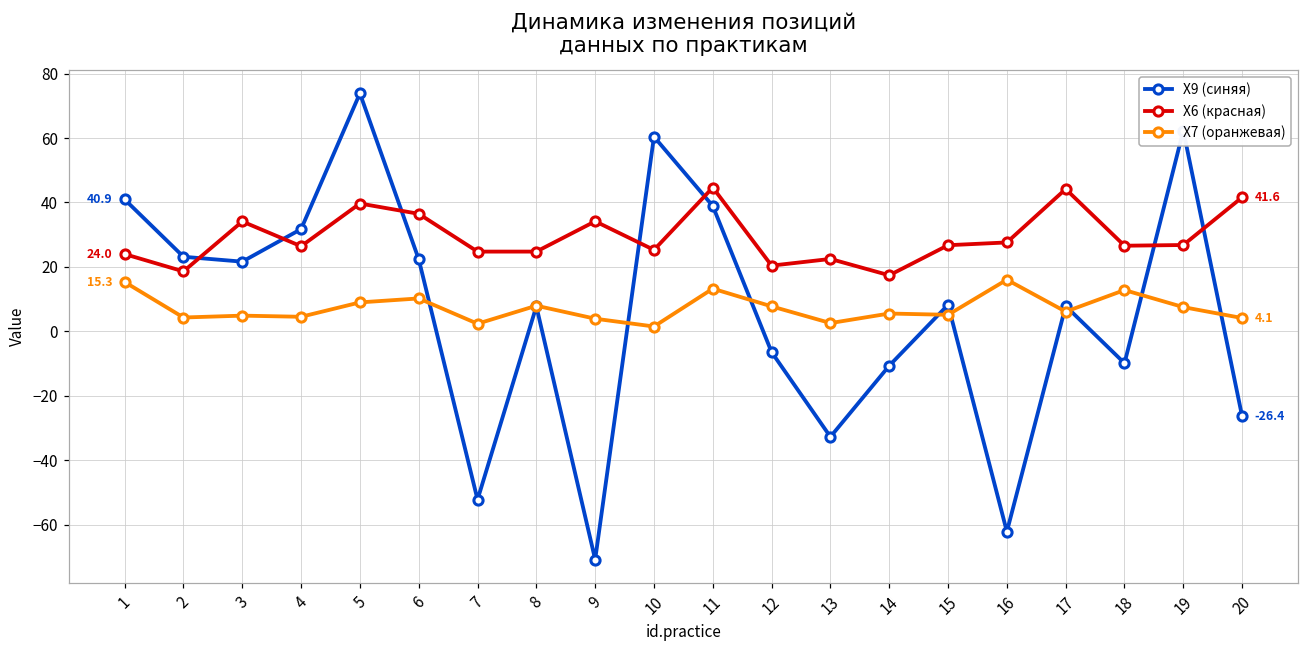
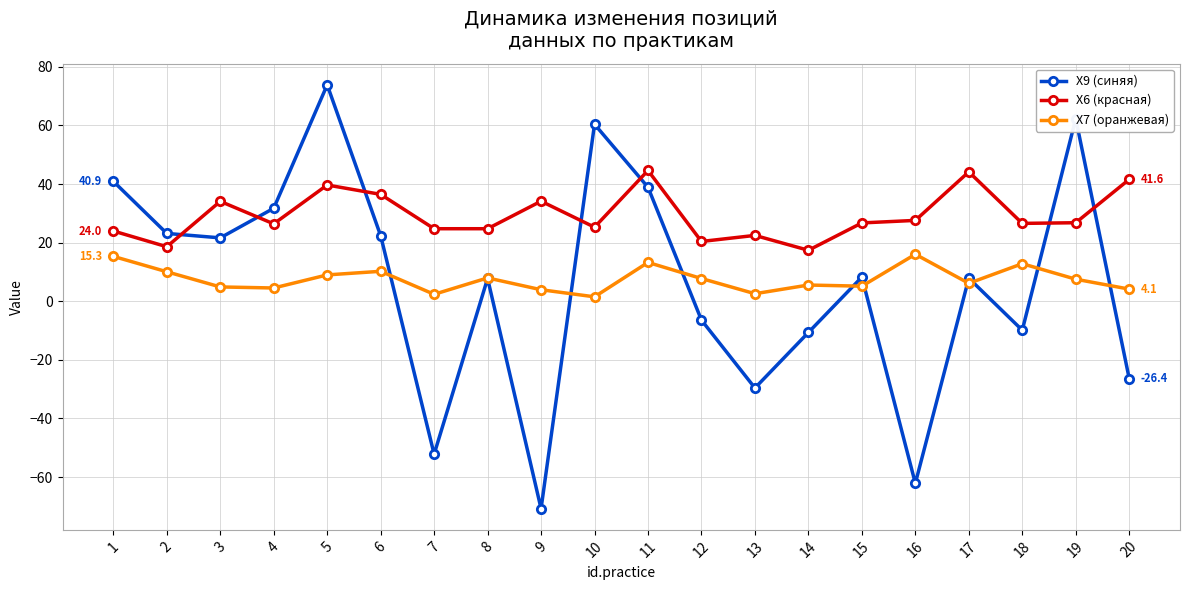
X7 (оранжевая), 2: 4 -> 10
X9 (синяя), 13: -33 -> -30
